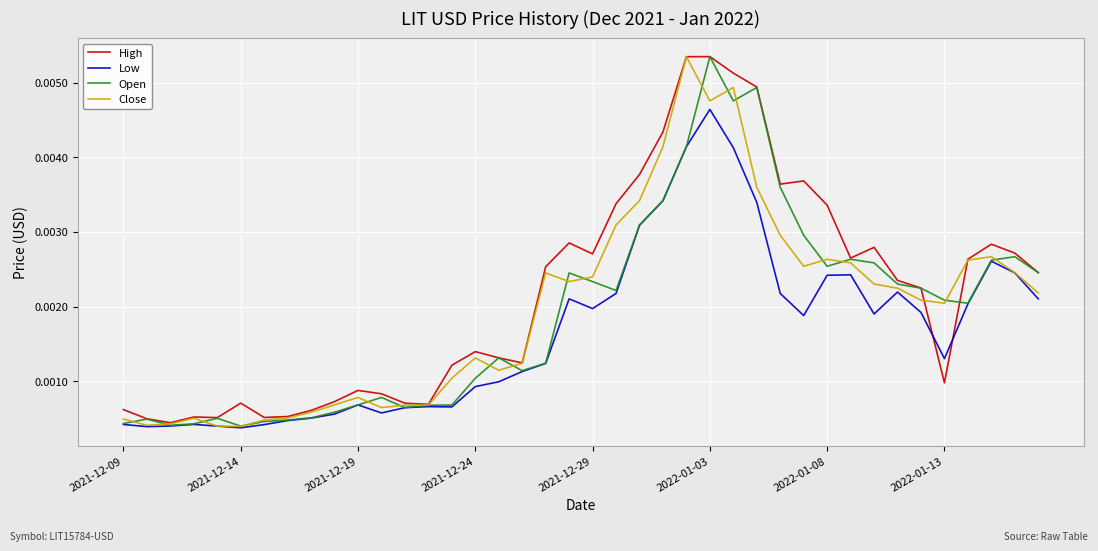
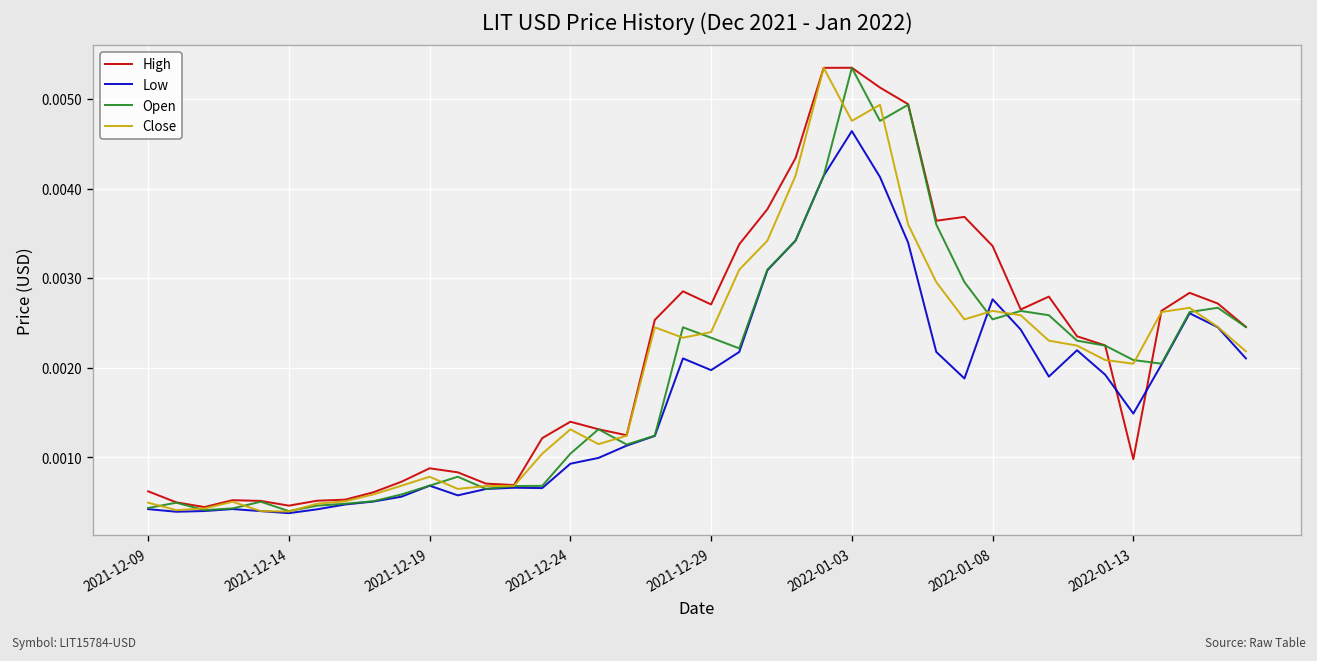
High, 2021-12-14: 0.0007 -> 0.0005
Low, 2022-01-08: 0.0024 -> 0.0028
Low, 2022-01-13: 0.0013 -> 0.0015
